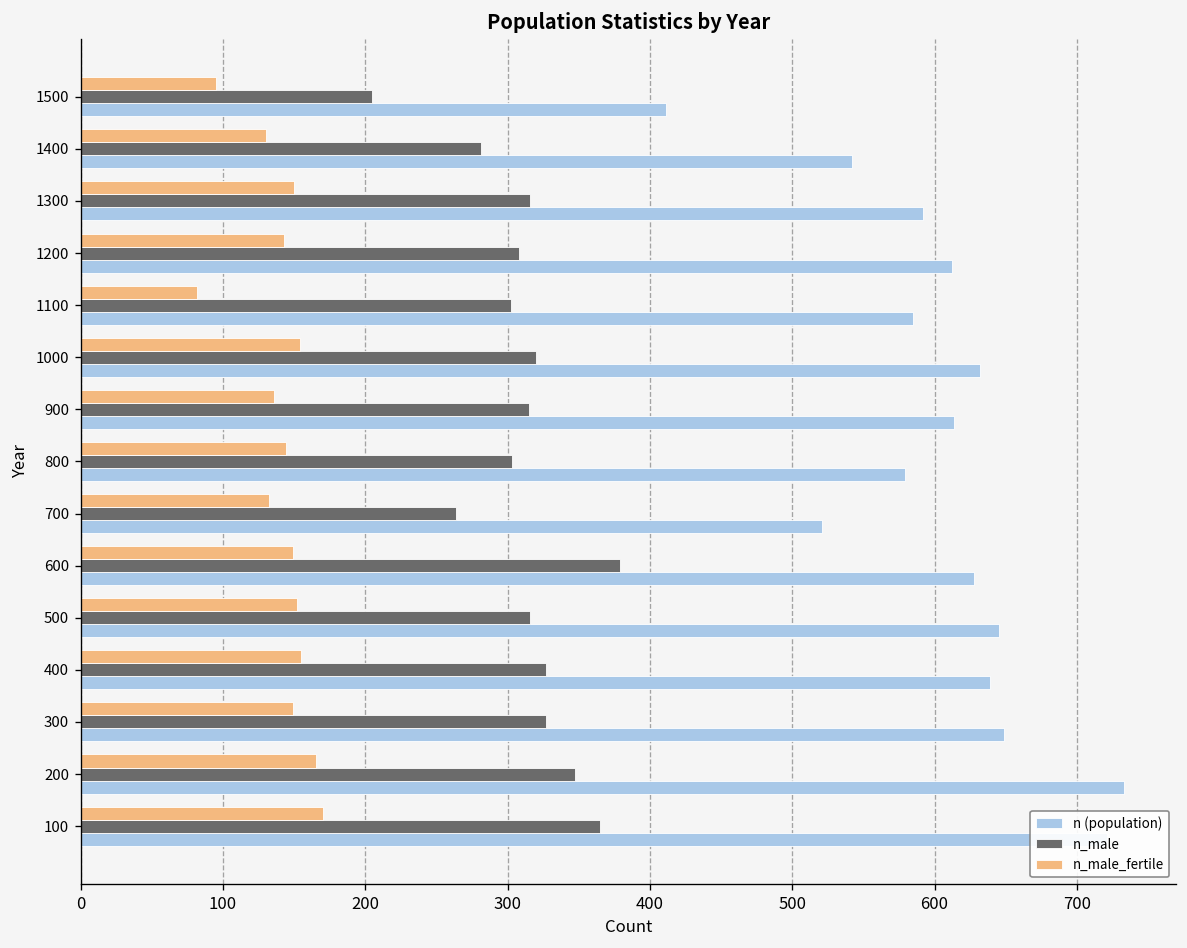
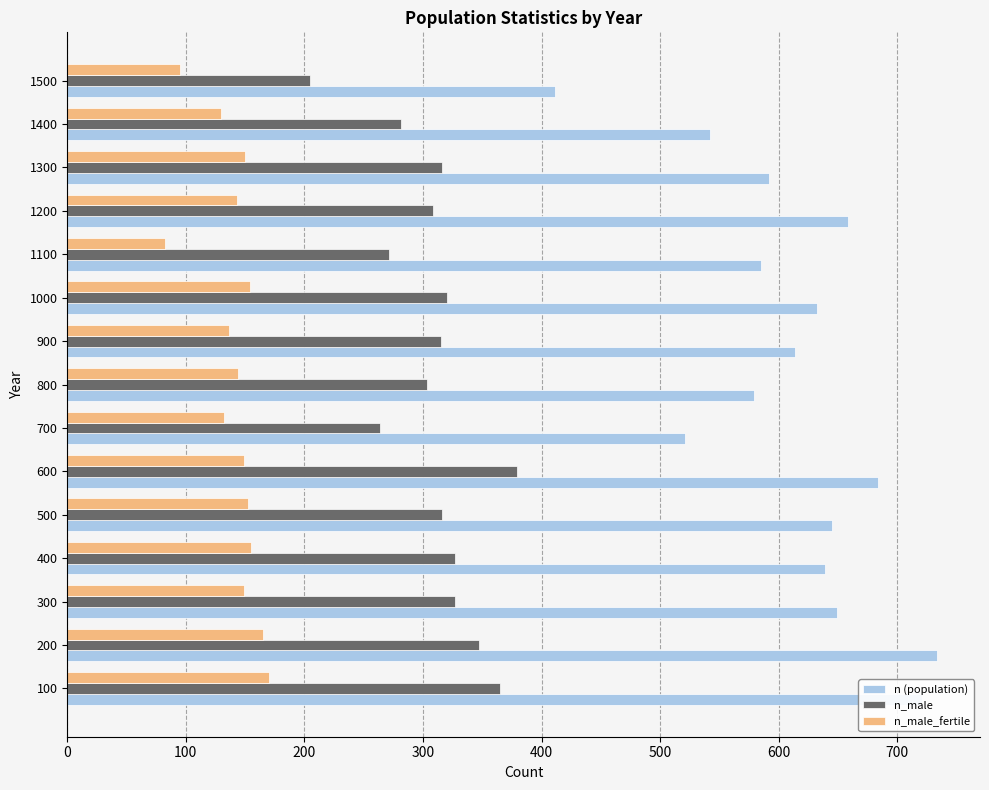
n (population), 1200: 612 -> 658
n_male, 1100: 302 -> 271
n (population), 600: 628 -> 684
